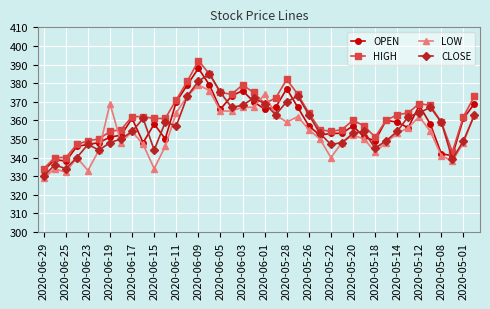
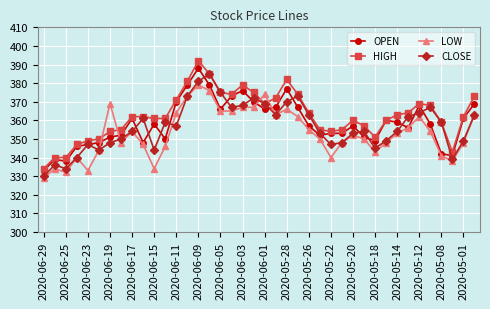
LOW, 2020-05-28: 359 -> 366
